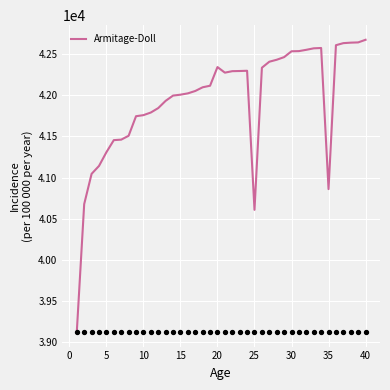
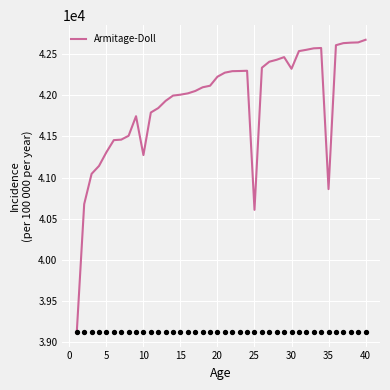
Armitage-Doll, 10: 41800 -> 41300
Armitage-Doll, 20: 42300 -> 42200
Armitage-Doll, 30: 42500 -> 42300
